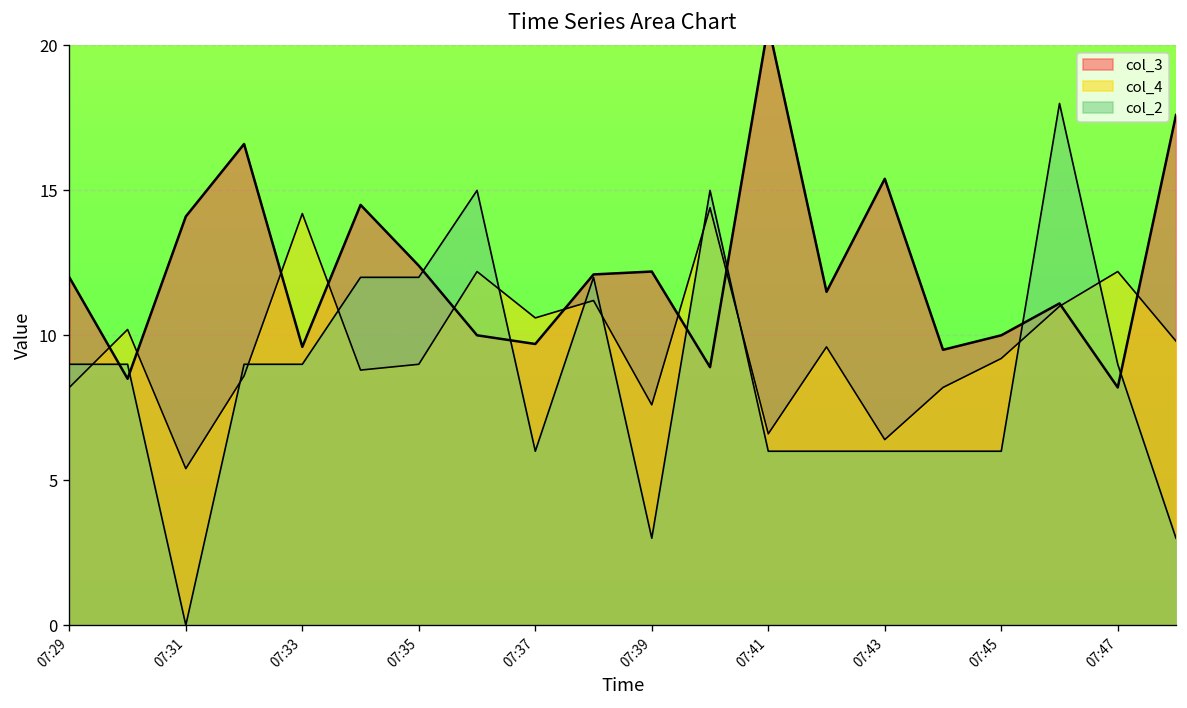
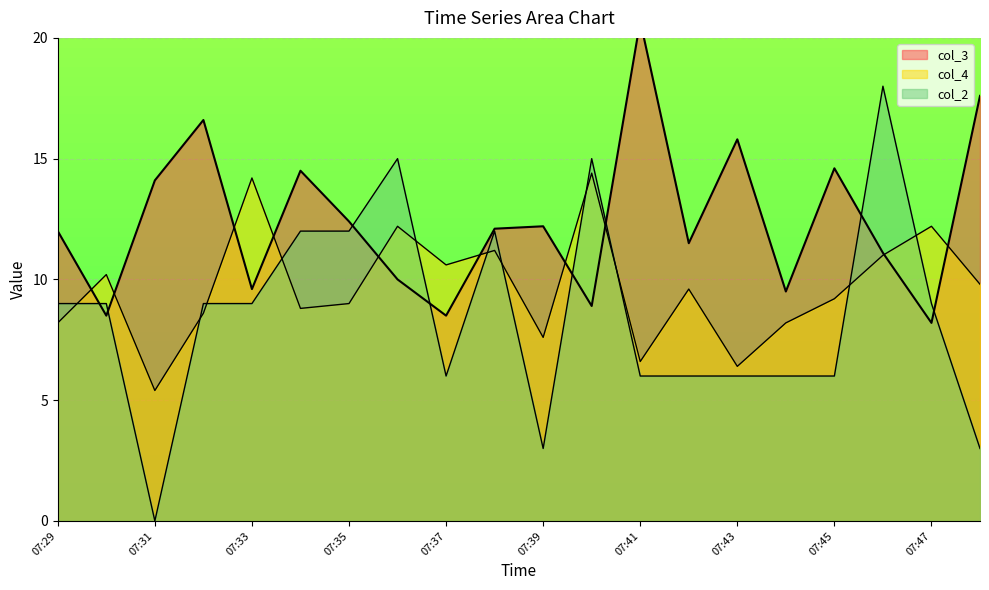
col_3, 07:37: 9.7 -> 8.5
col_3, 07:43: 15.4 -> 15.8
col_3, 07:45: 10.0 -> 14.6
